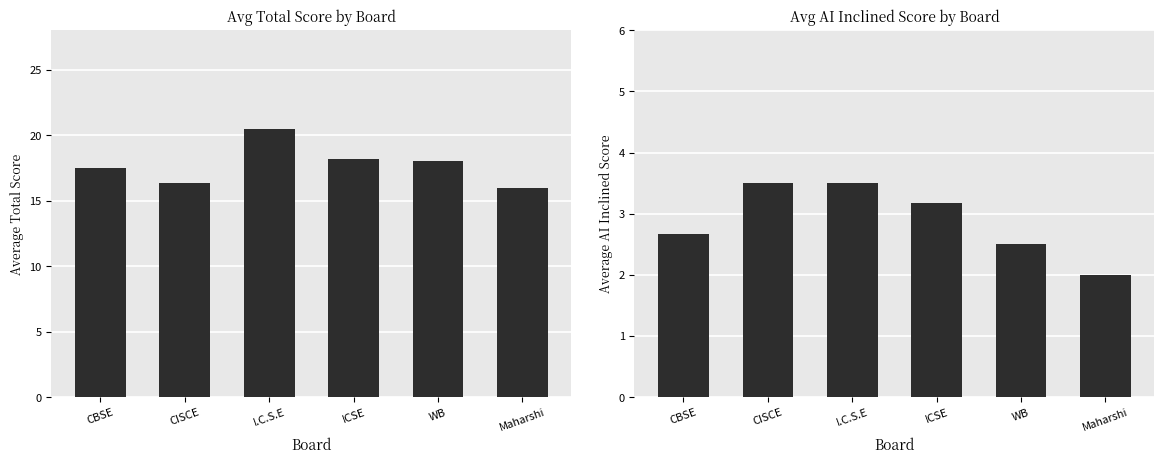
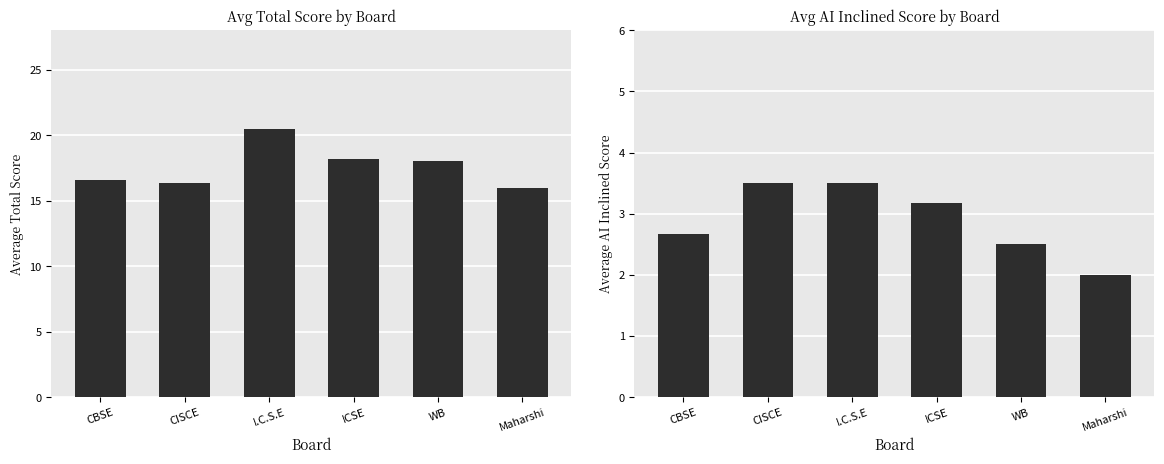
Avg Total Score by Board, CBSE: 17.5 -> 16.6
